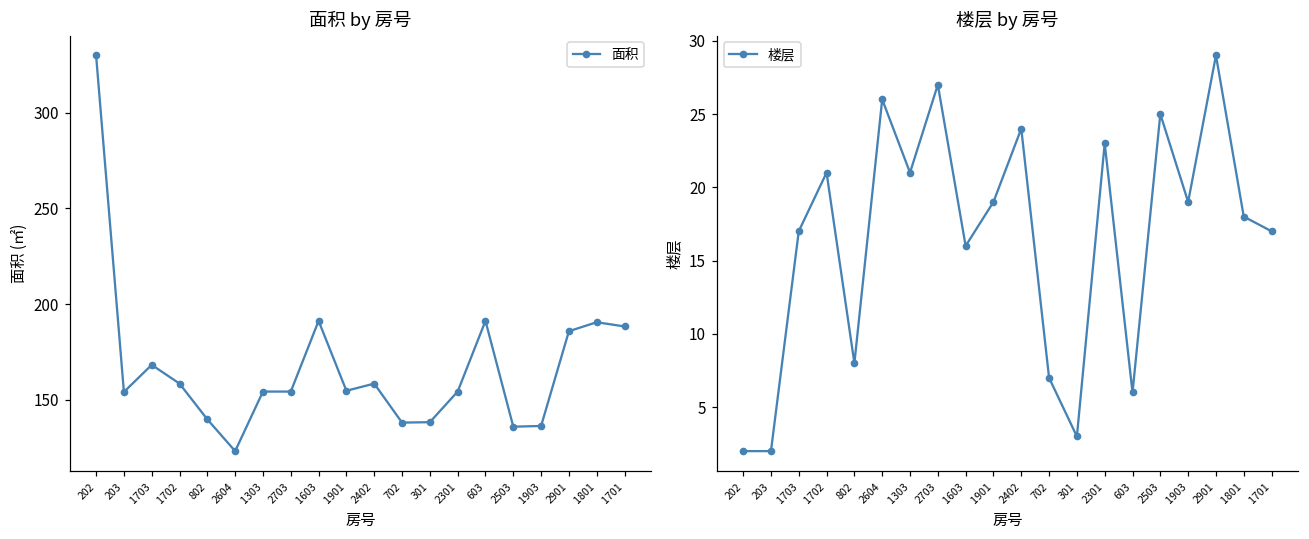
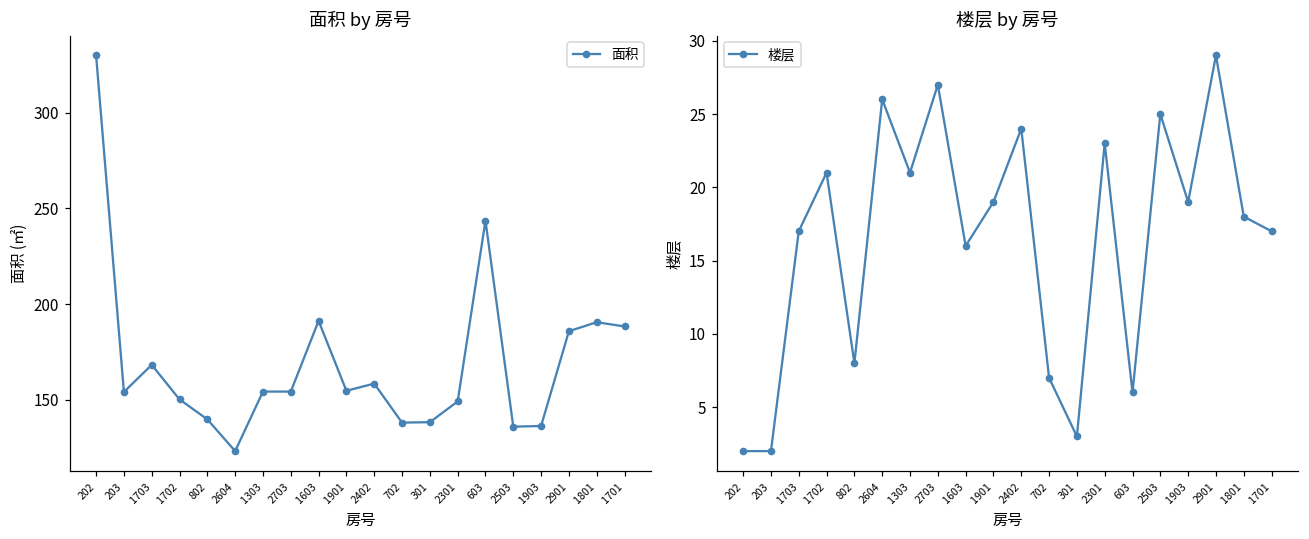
面积 by 房号, 1702: 158 -> 150
面积 by 房号, 2301: 154 -> 149
面积 by 房号, 603: 191 -> 244
